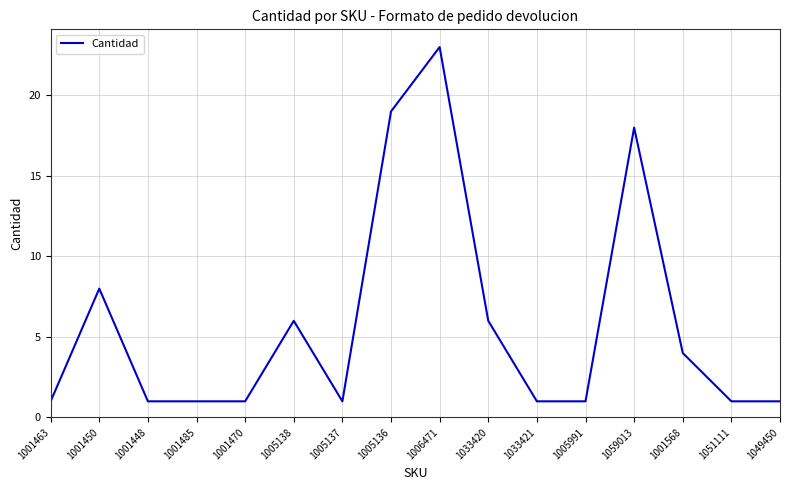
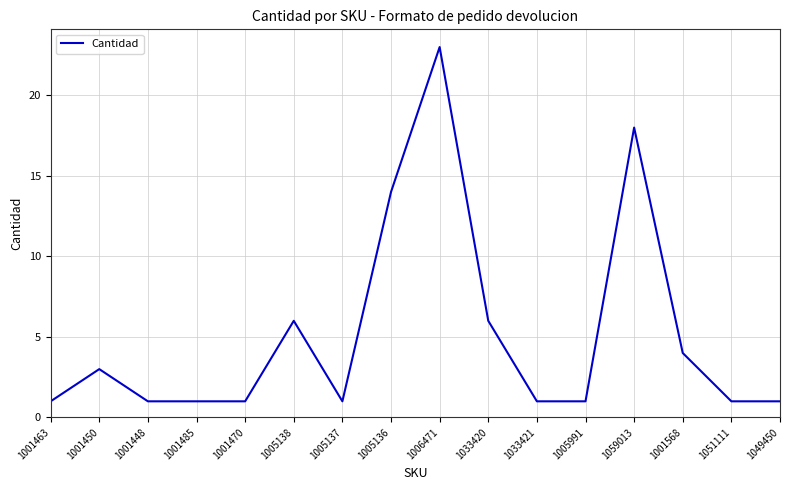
1001450: 8 -> 3
1005136: 19 -> 14
